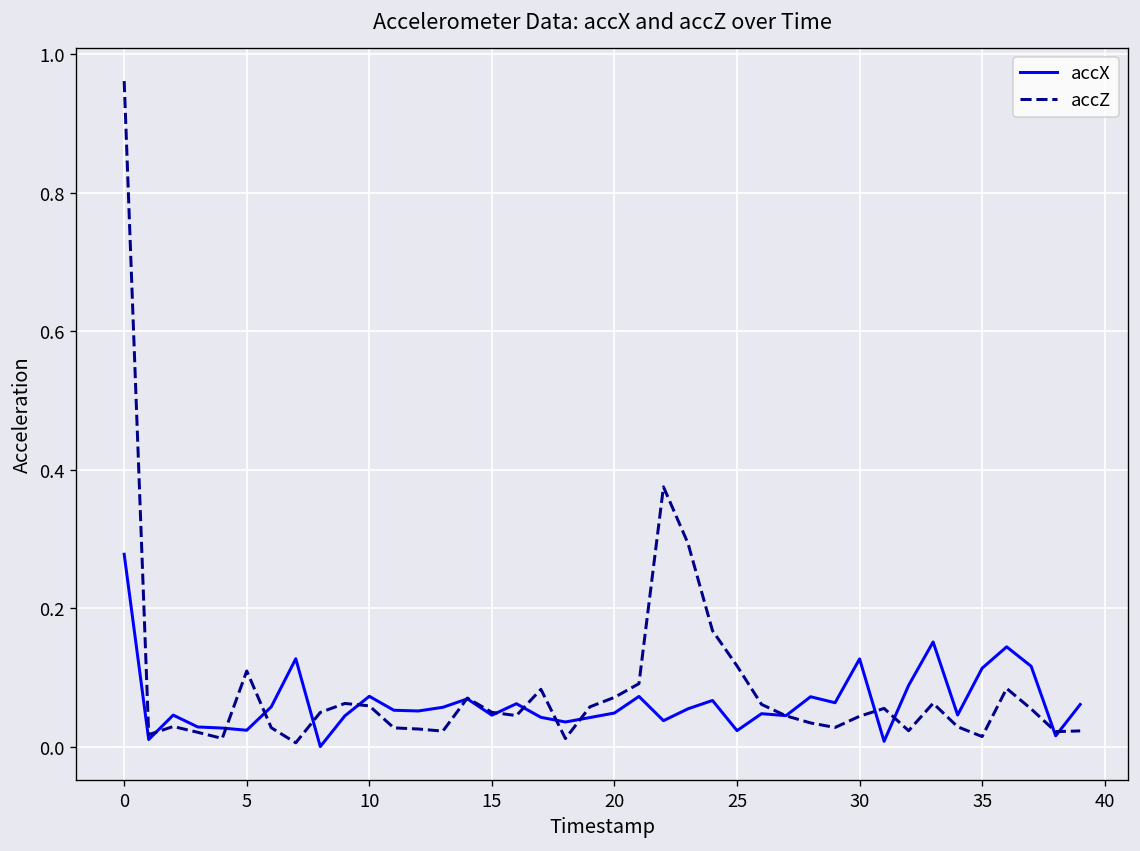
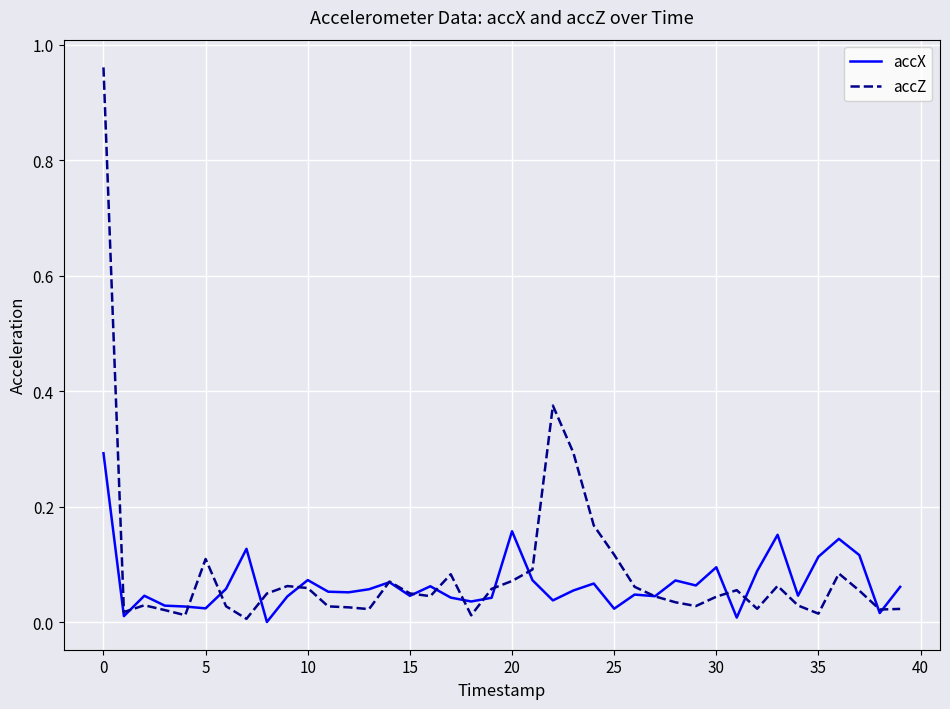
accX, 0: 0.28 -> 0.29
accX, 20: 0.05 -> 0.16
accX, 30: 0.13 -> 0.10
